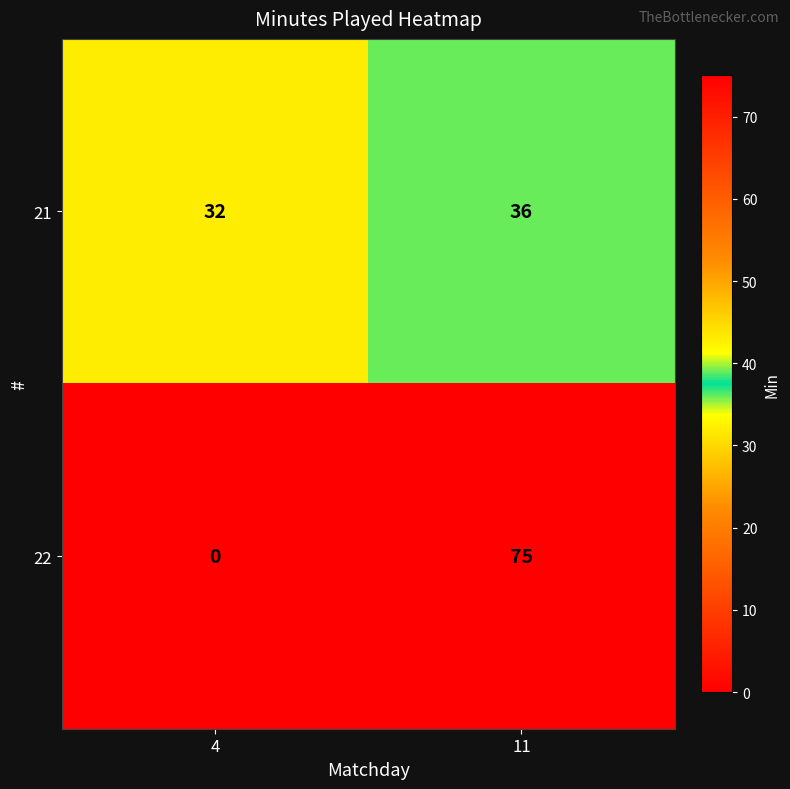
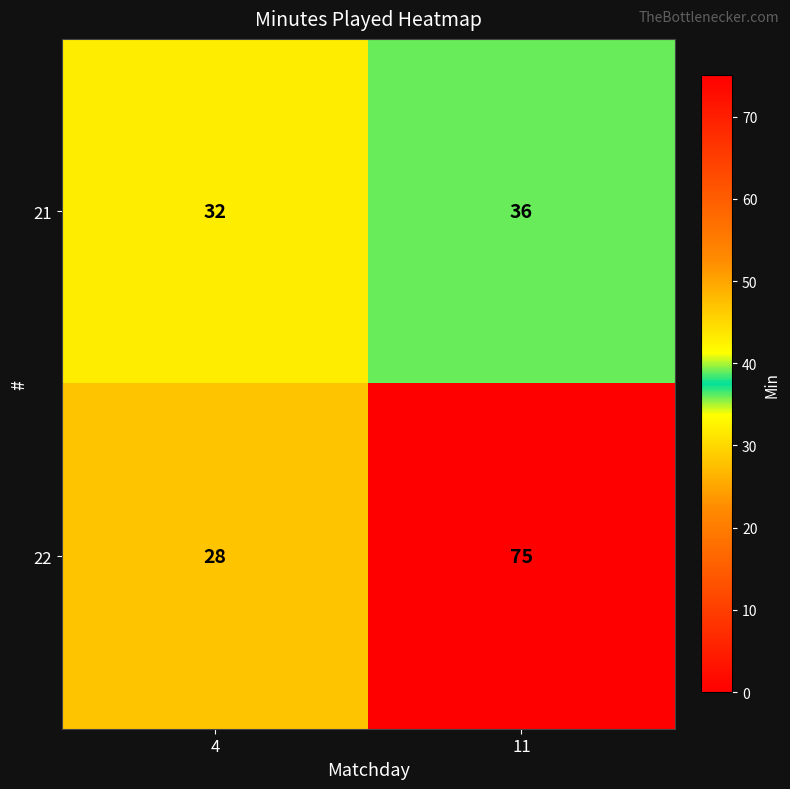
22, 4: 0 -> 28
